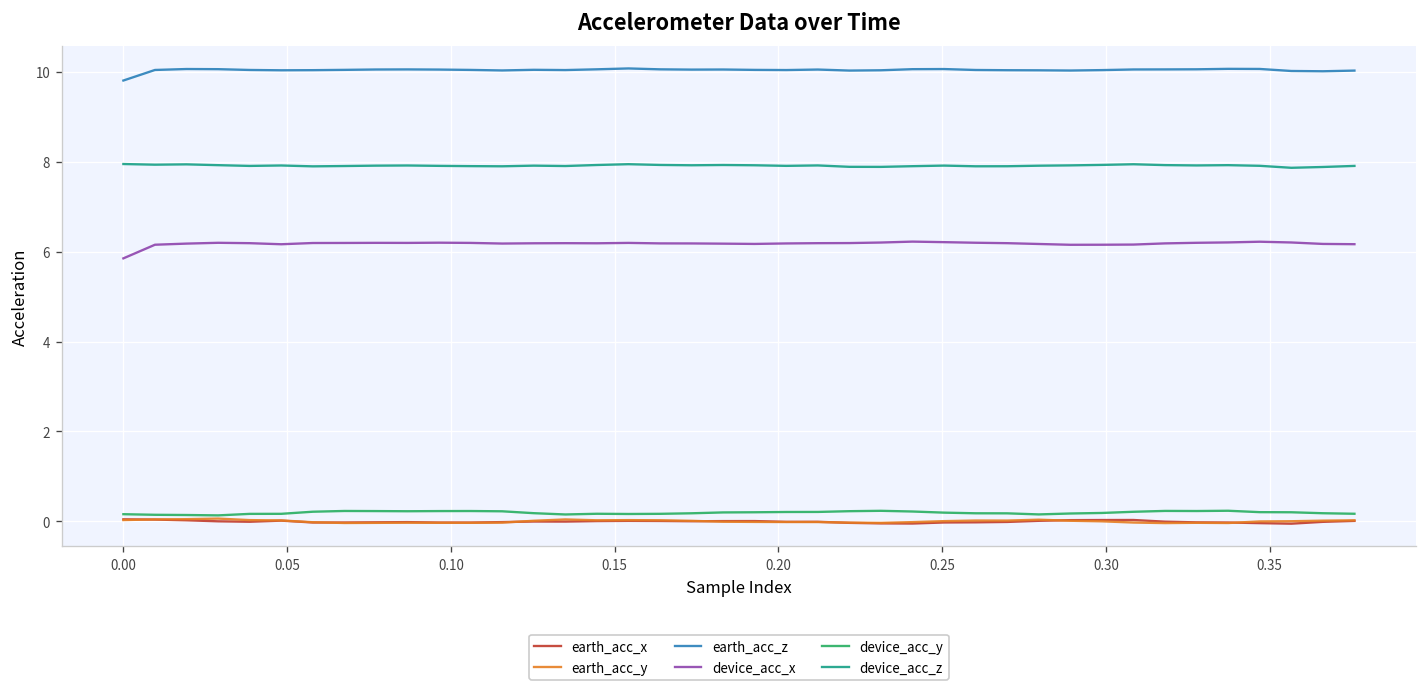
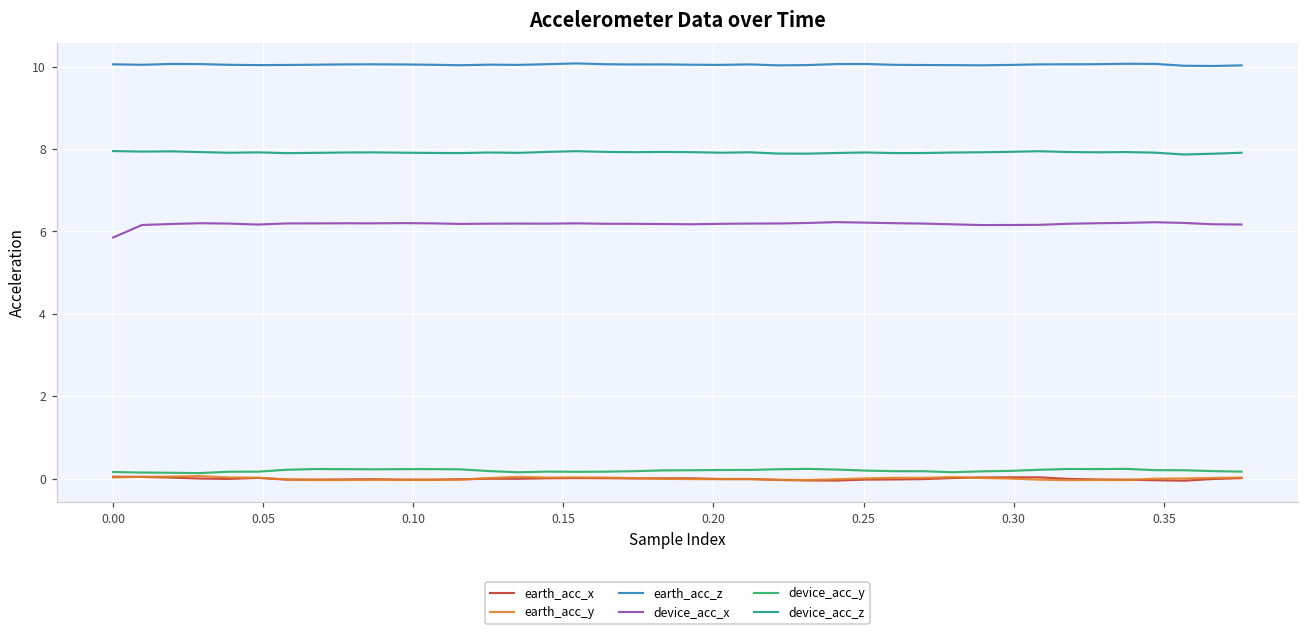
earth_acc_z, 0.00: 9.8 -> 10.1
